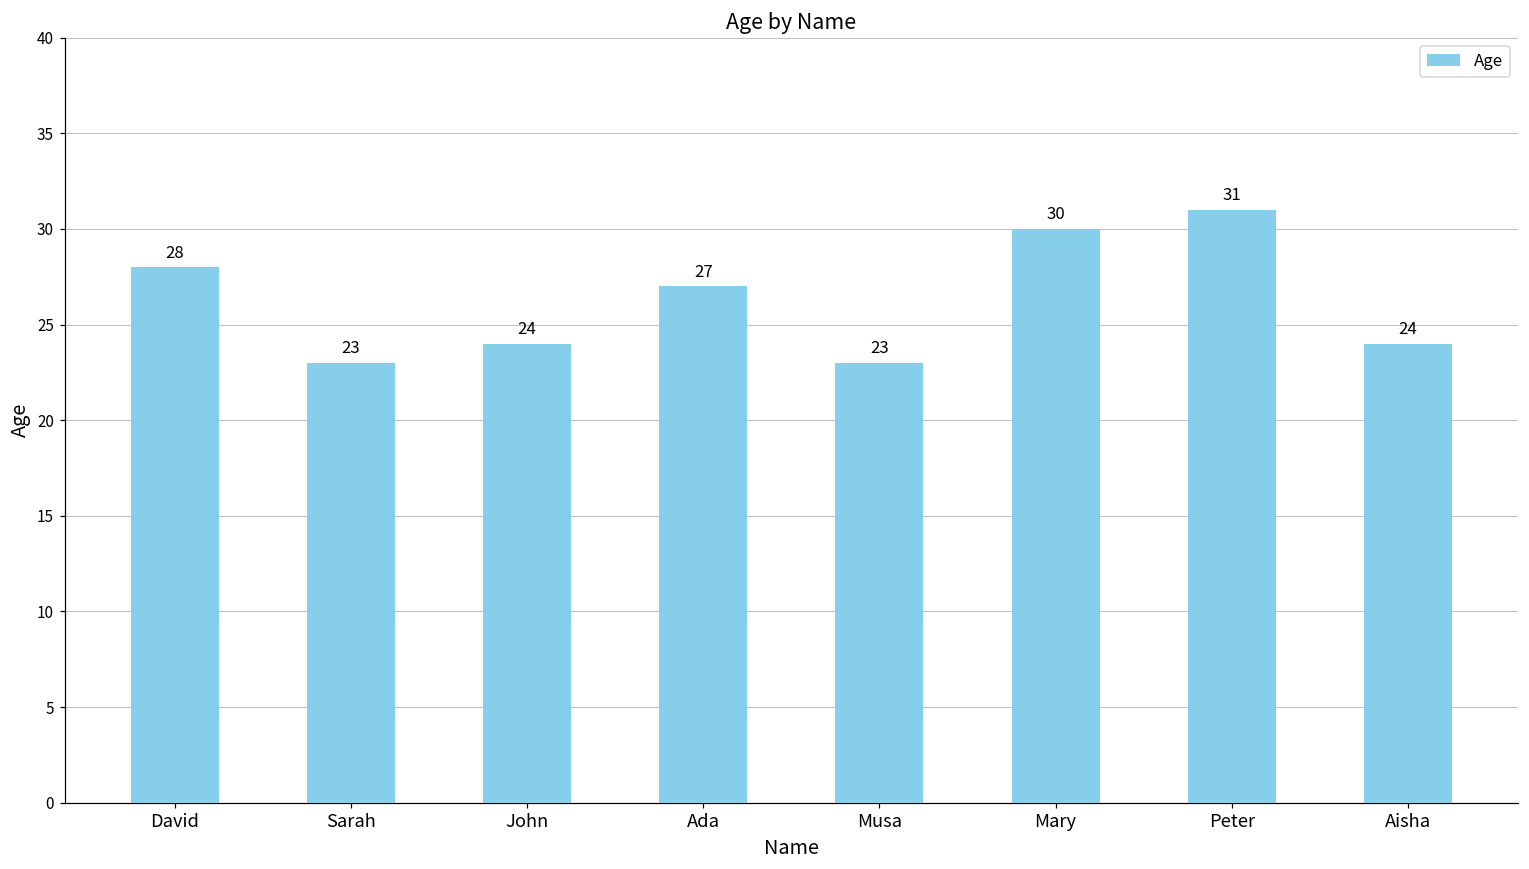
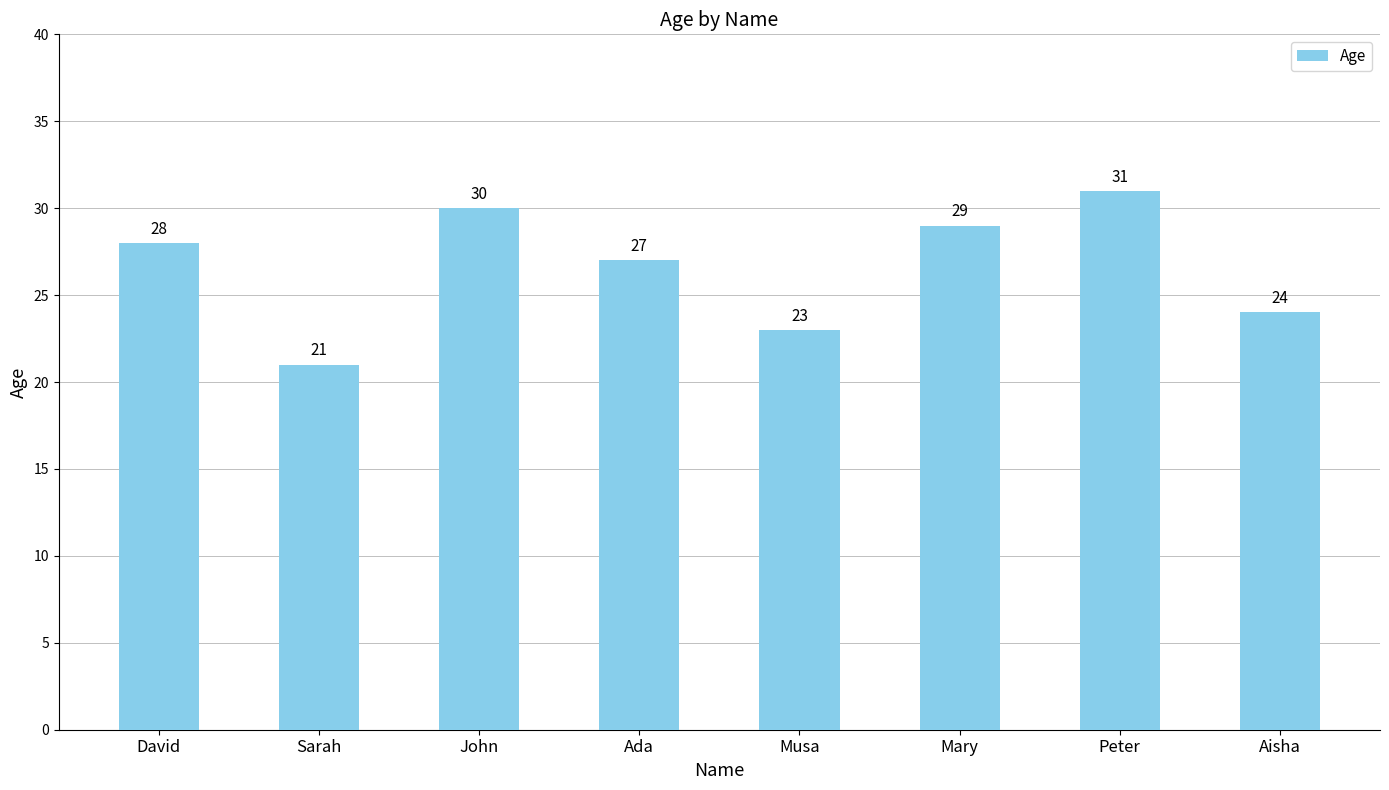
Sarah: 23 -> 21
John: 24 -> 30
Mary: 30 -> 29
